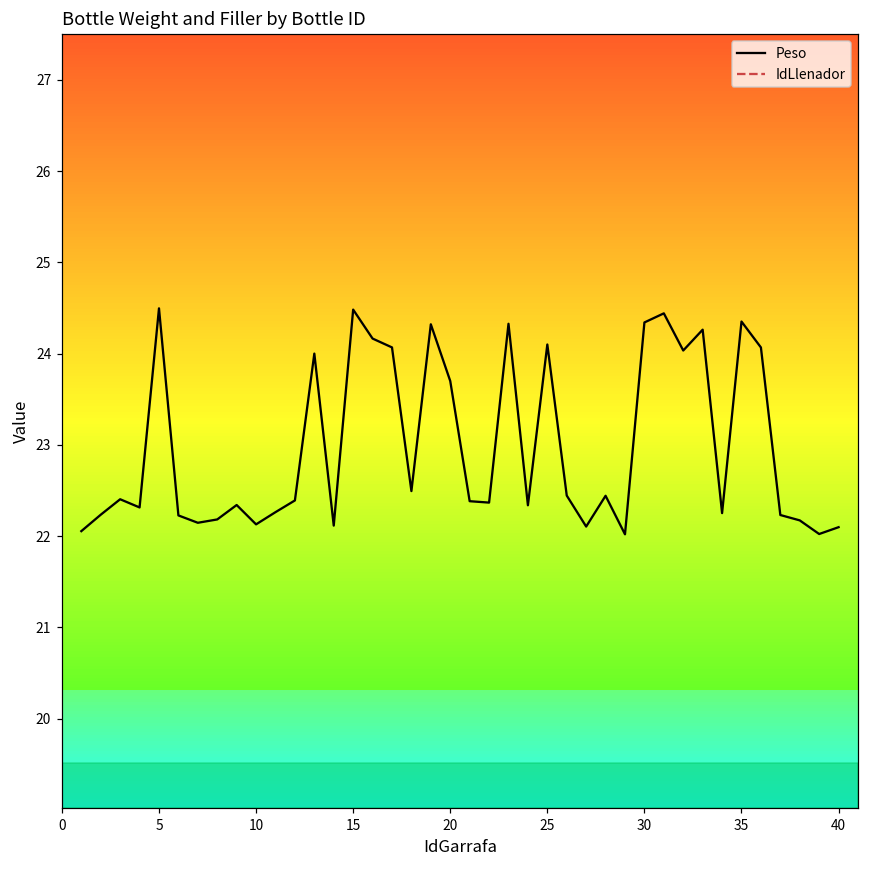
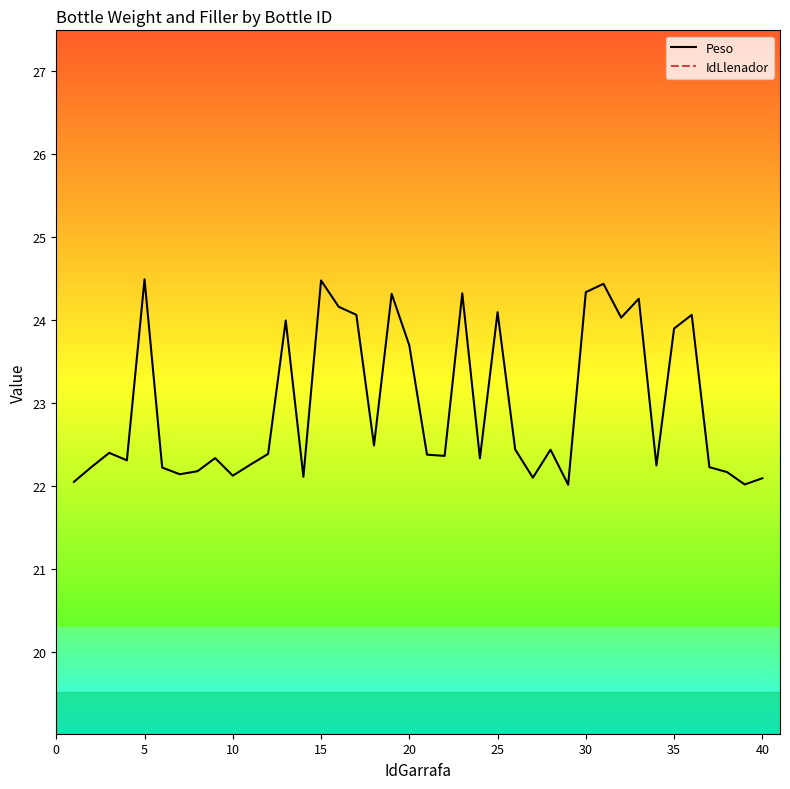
Peso, 35: 24.4 -> 23.9
